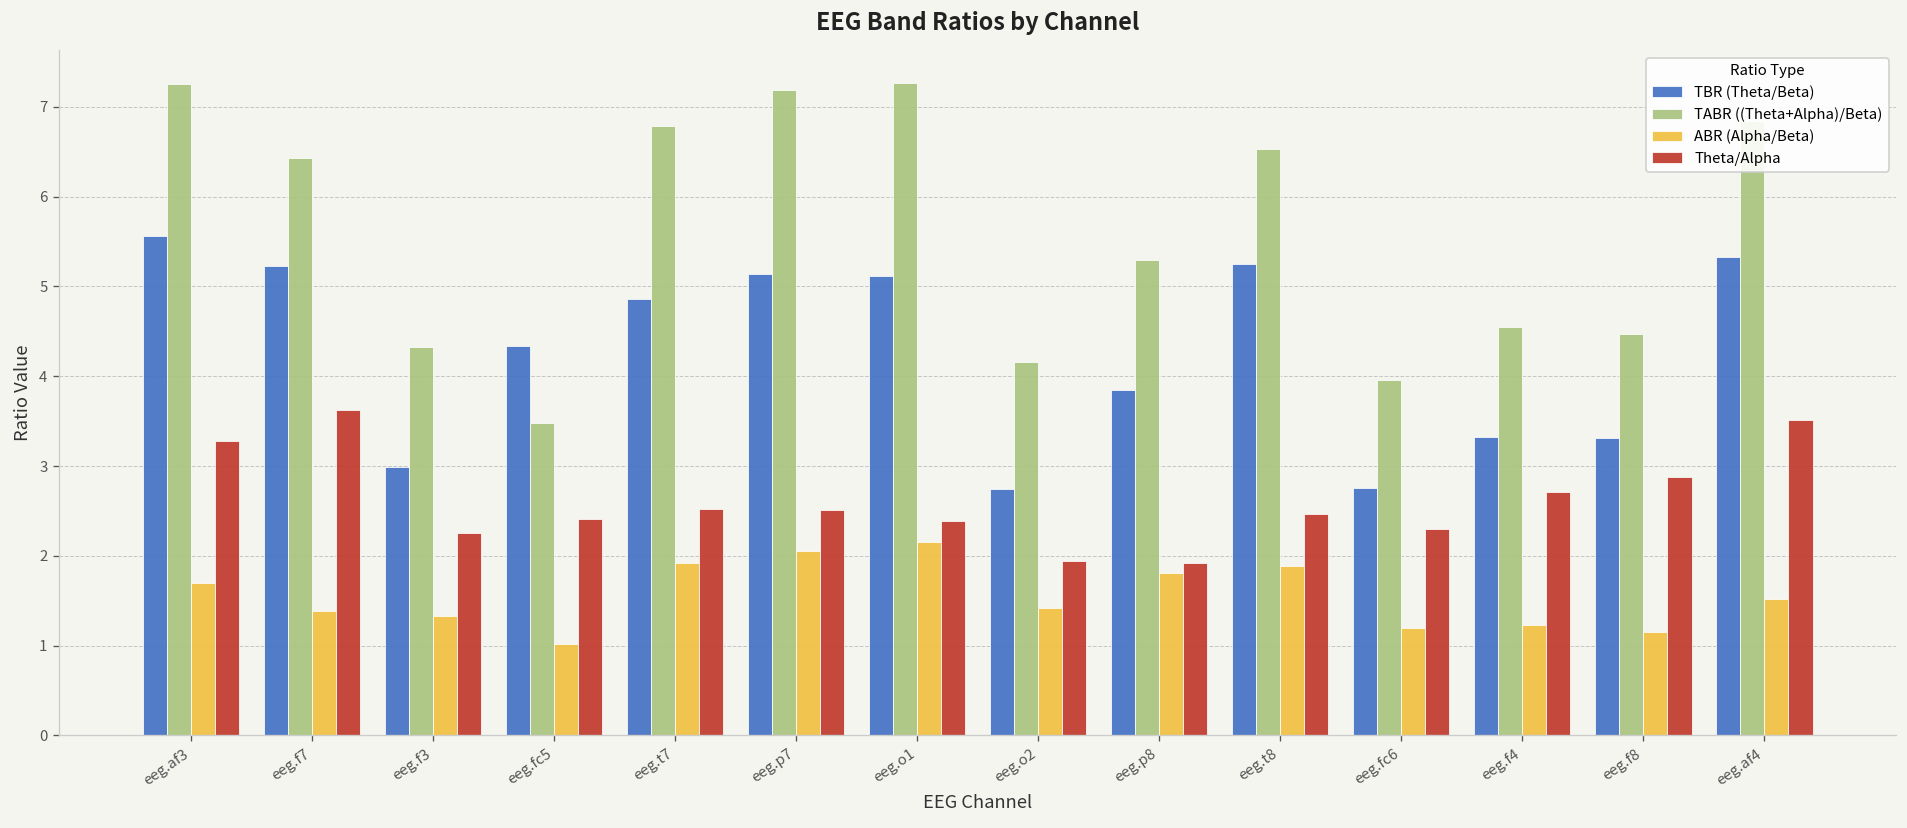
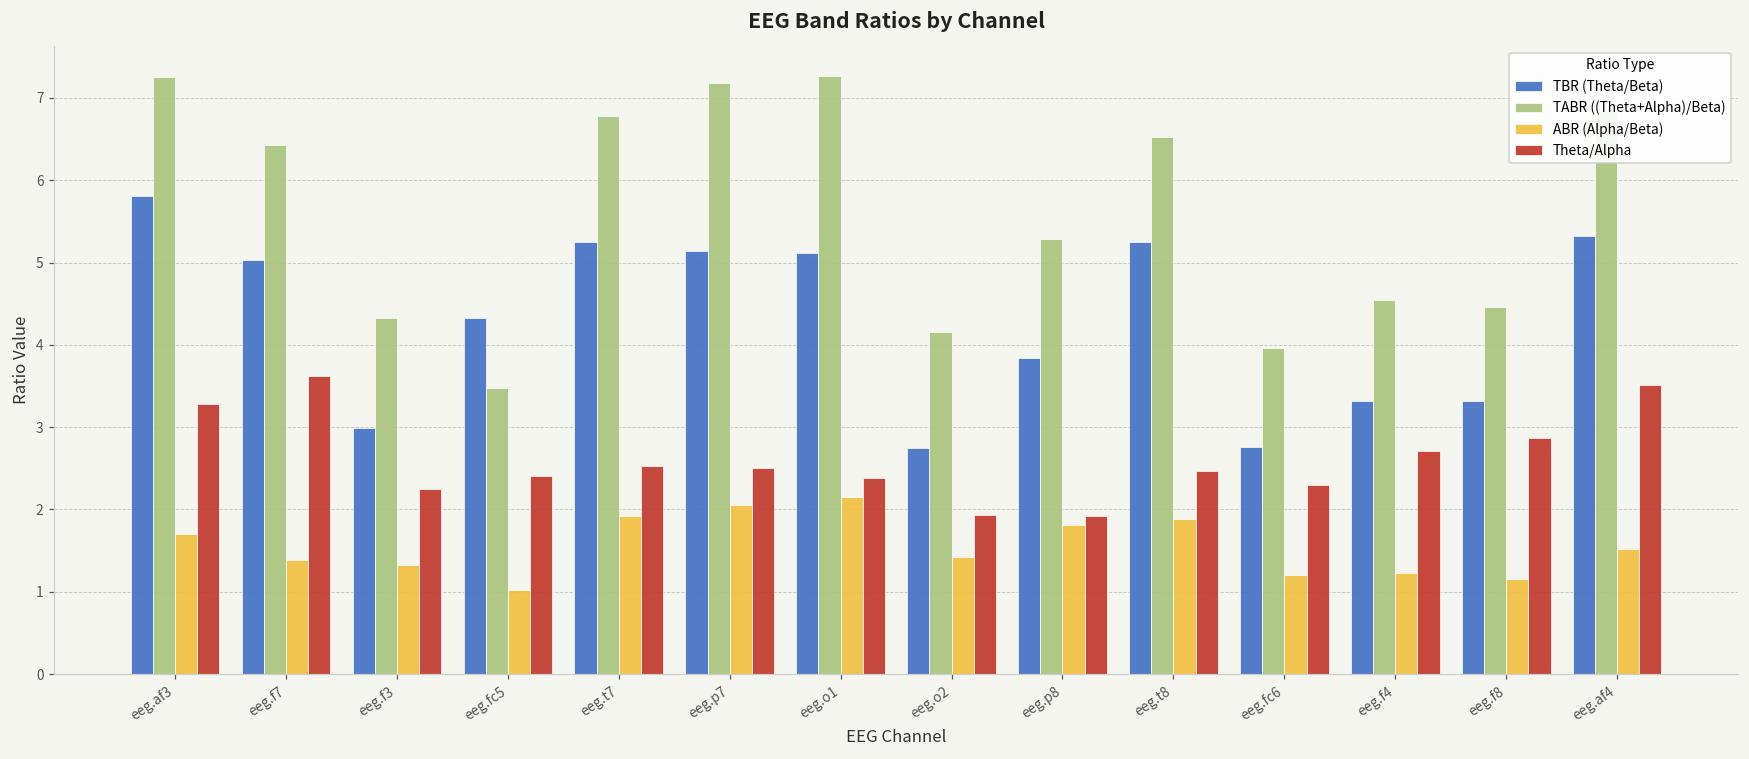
TBR (Theta/Beta), eeg.af3: 5.6 -> 5.8
TBR (Theta/Beta), eeg.f7: 5.2 -> 5.0
TBR (Theta/Beta), eeg.t7: 4.9 -> 5.3
